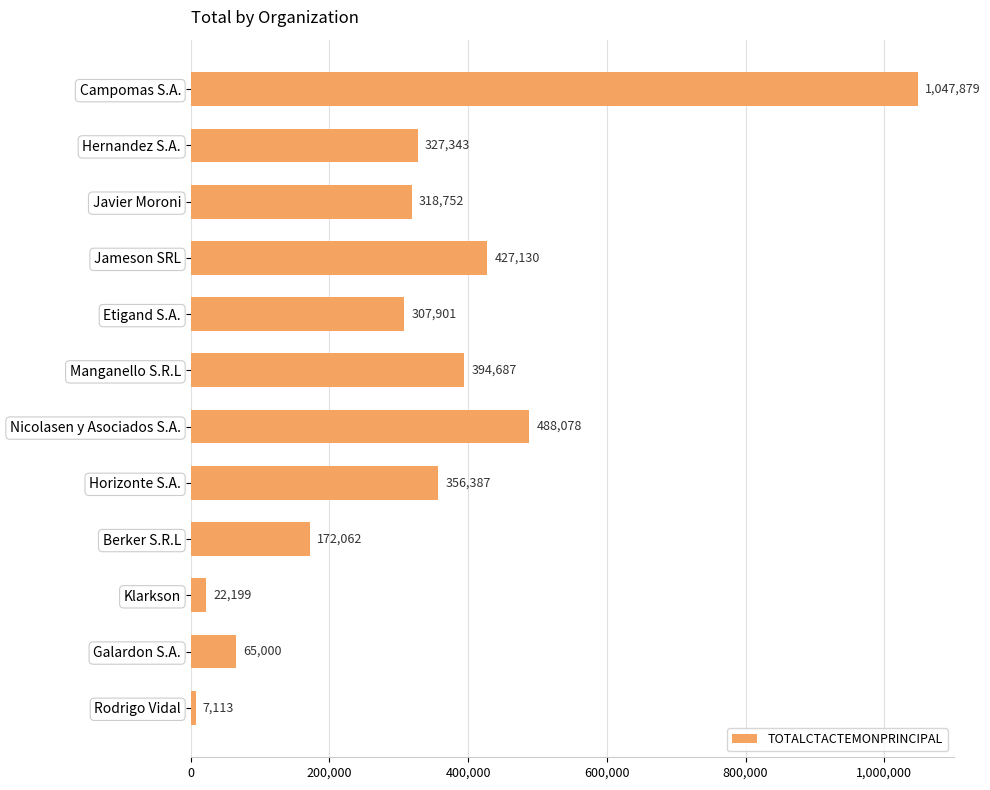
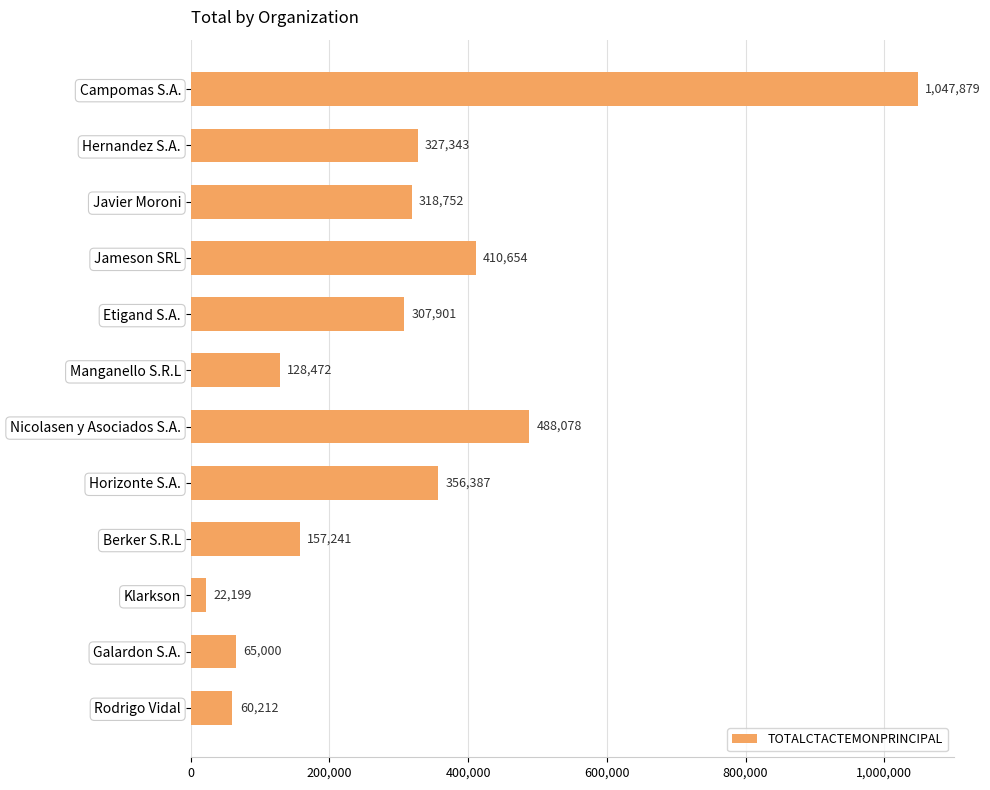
Jameson SRL: 427,130 -> 410,654
Manganello S.R.L: 394,687 -> 128,472
Berker S.R.L: 172,062 -> 157,241
Rodrigo Vidal: 7,113 -> 60,212
